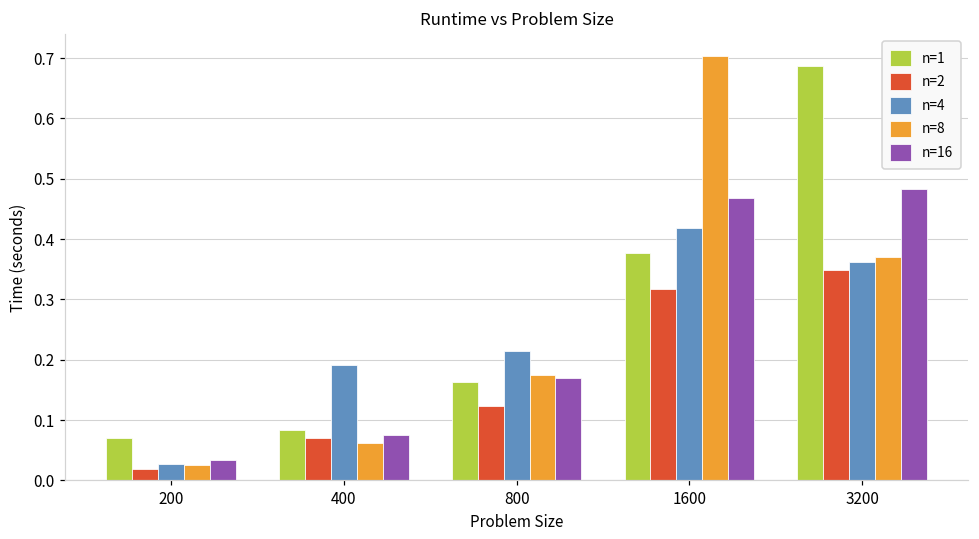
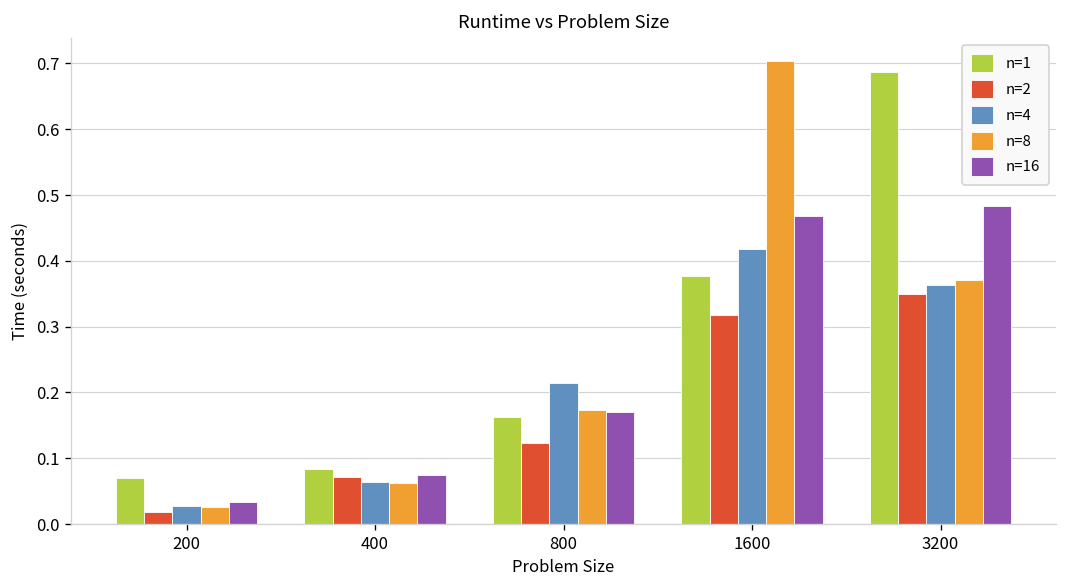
n=4, 400: 0.19 -> 0.06
